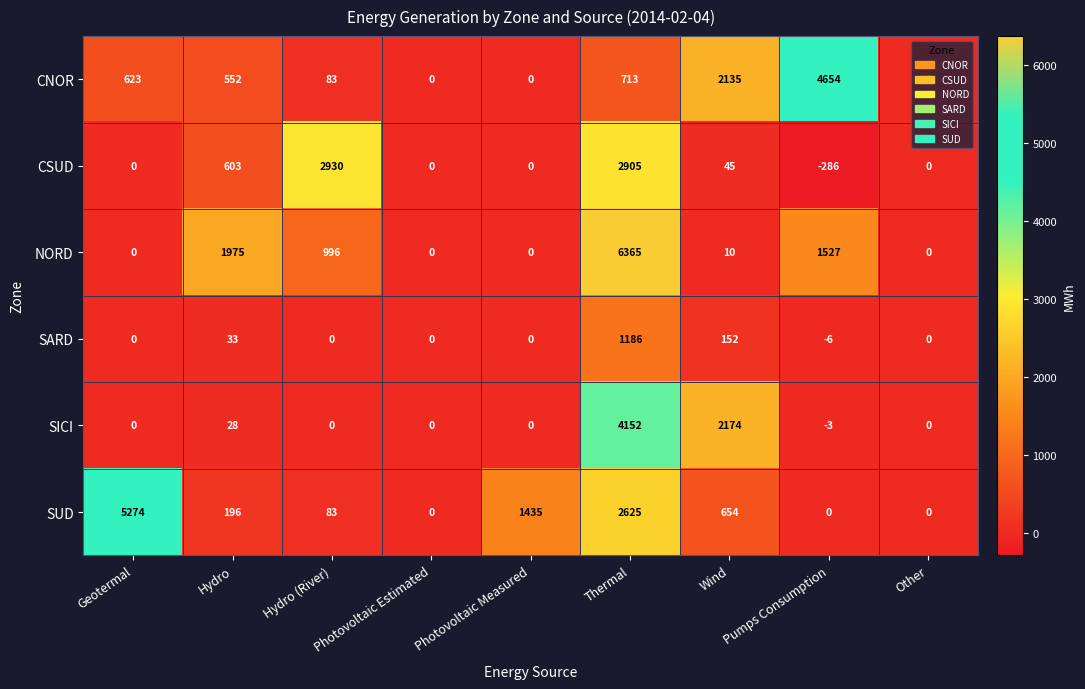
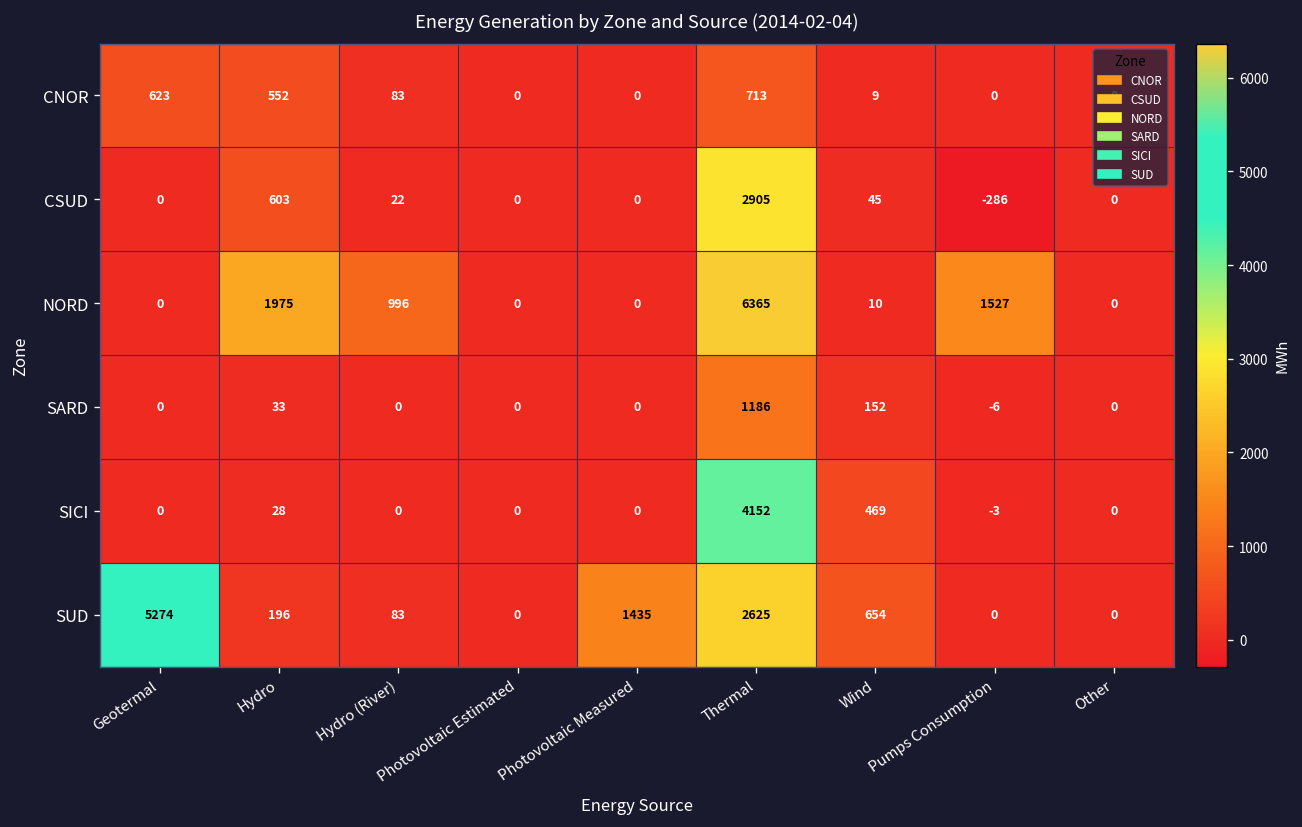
CNOR, Wind: 2135 -> 9
CNOR, Pumps Consumption: 4654 -> 0
CSUD, Hydro (River): 2930 -> 22
SICI, Wind: 2174 -> 469
